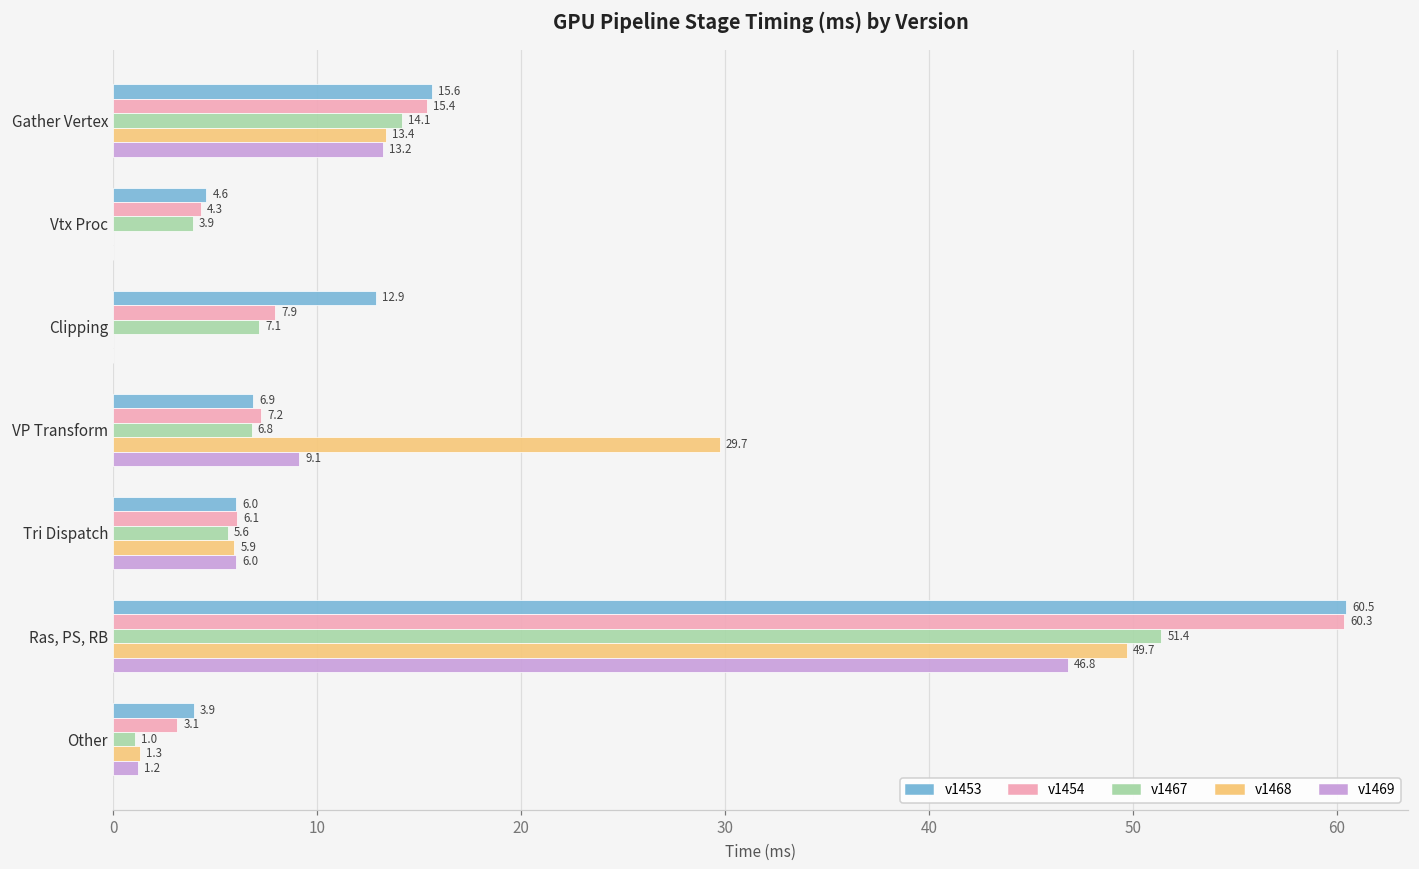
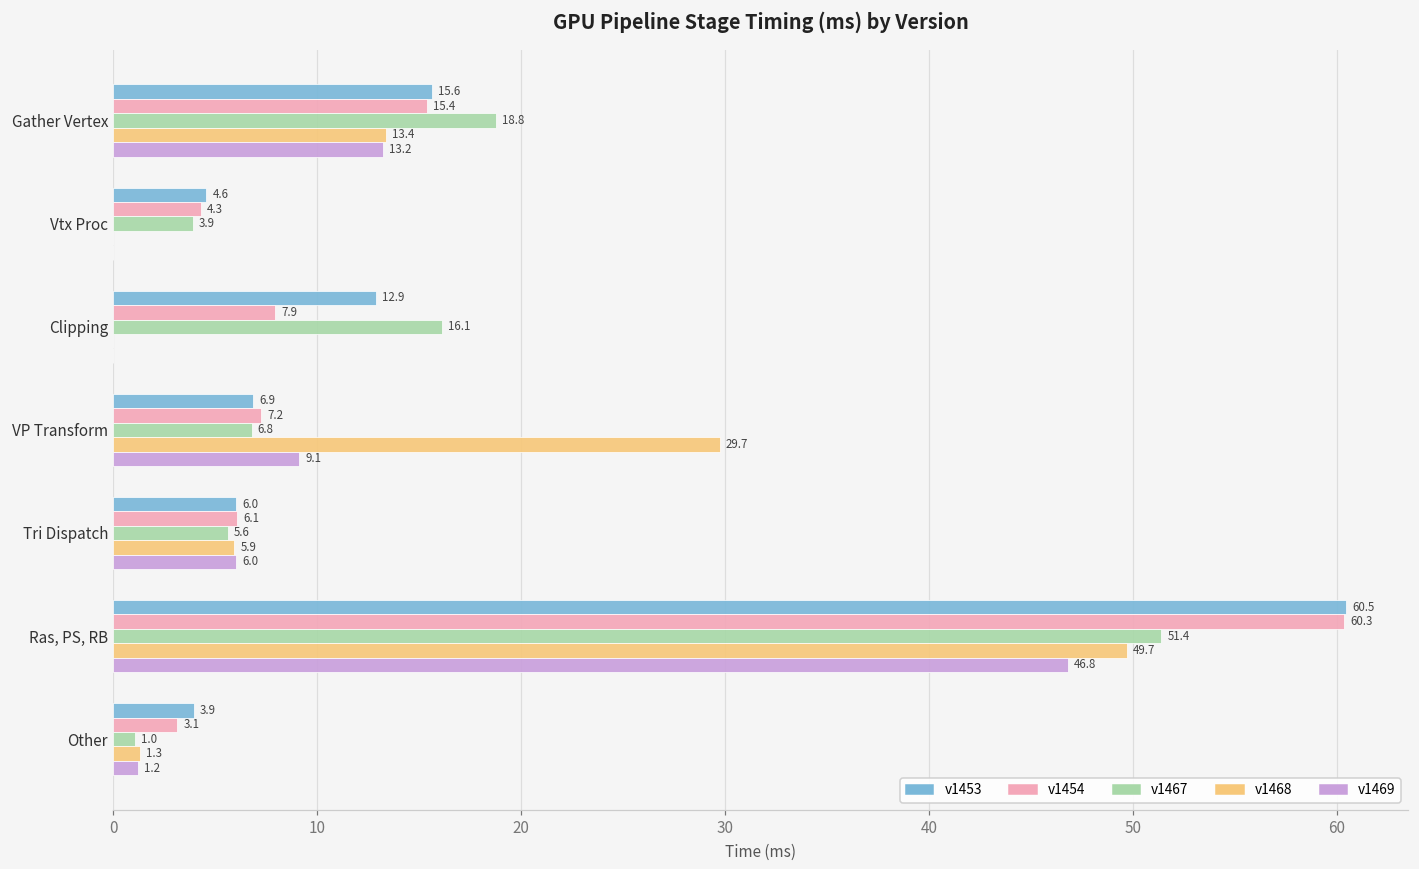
v1467, Gather Vertex: 14.1 -> 18.8
v1467, Clipping: 7.1 -> 16.1
